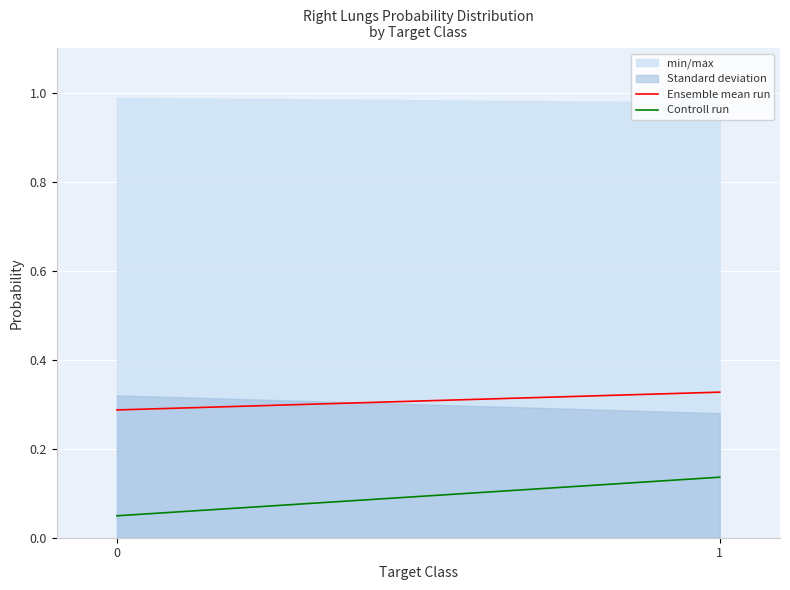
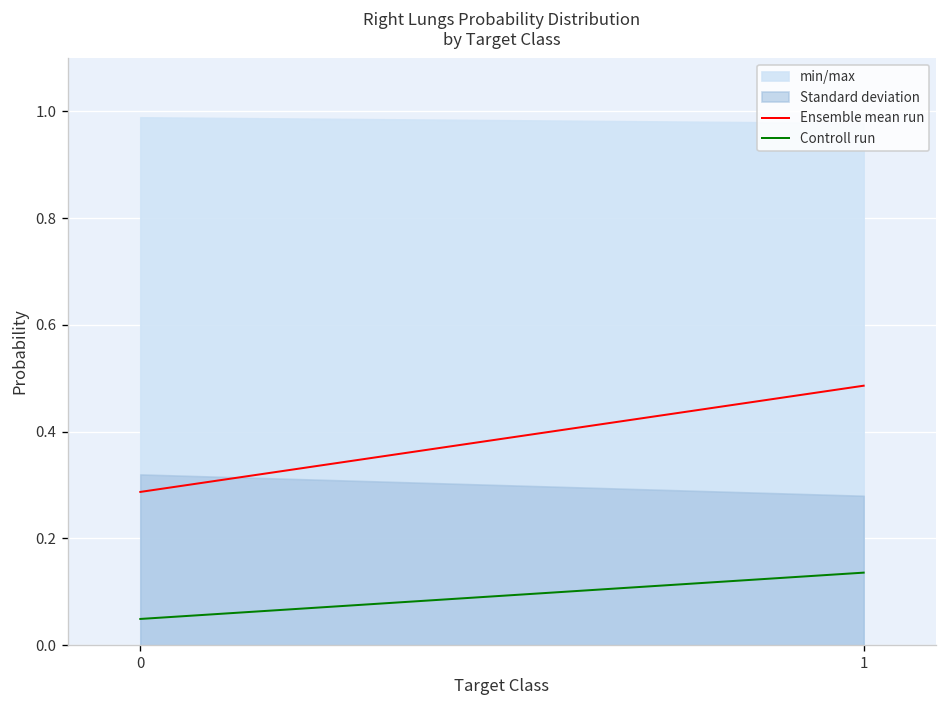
Ensemble mean run, 1: 0.33 -> 0.49
